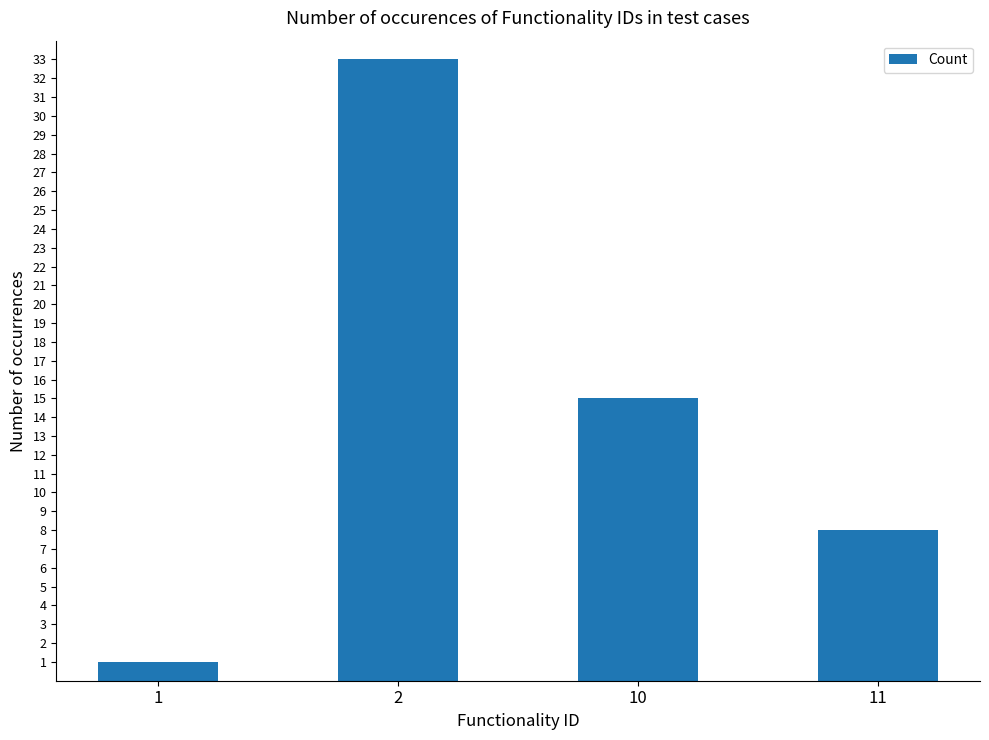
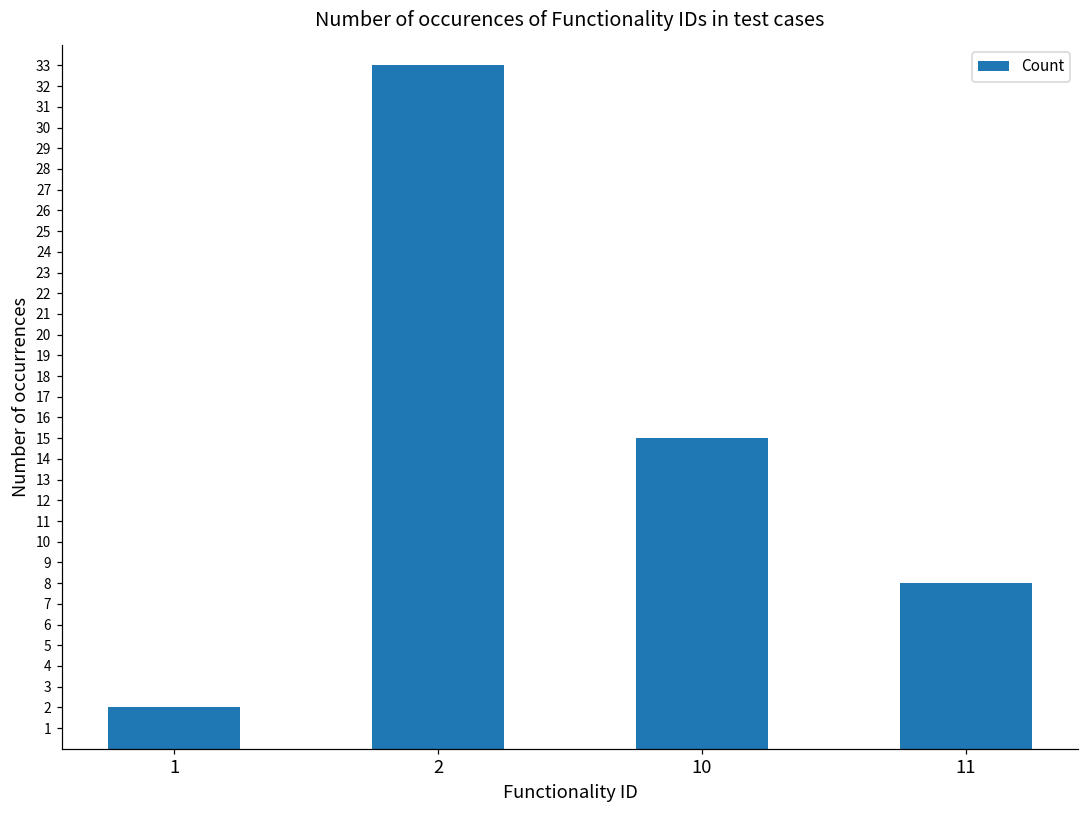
1: 1 -> 2
